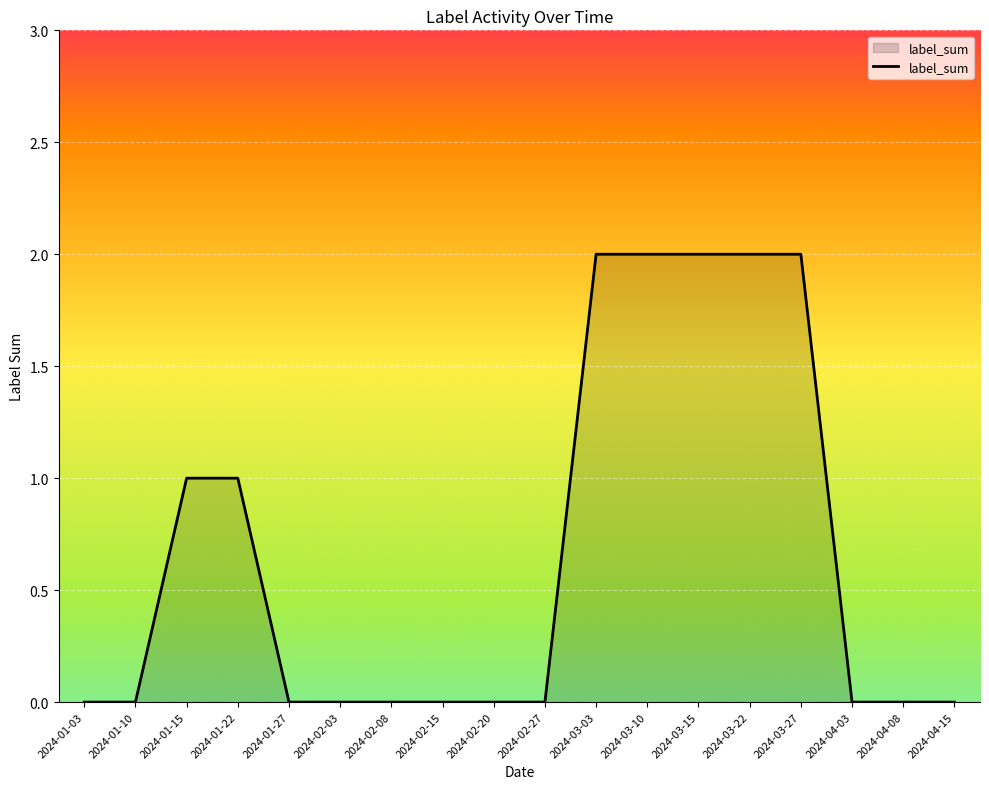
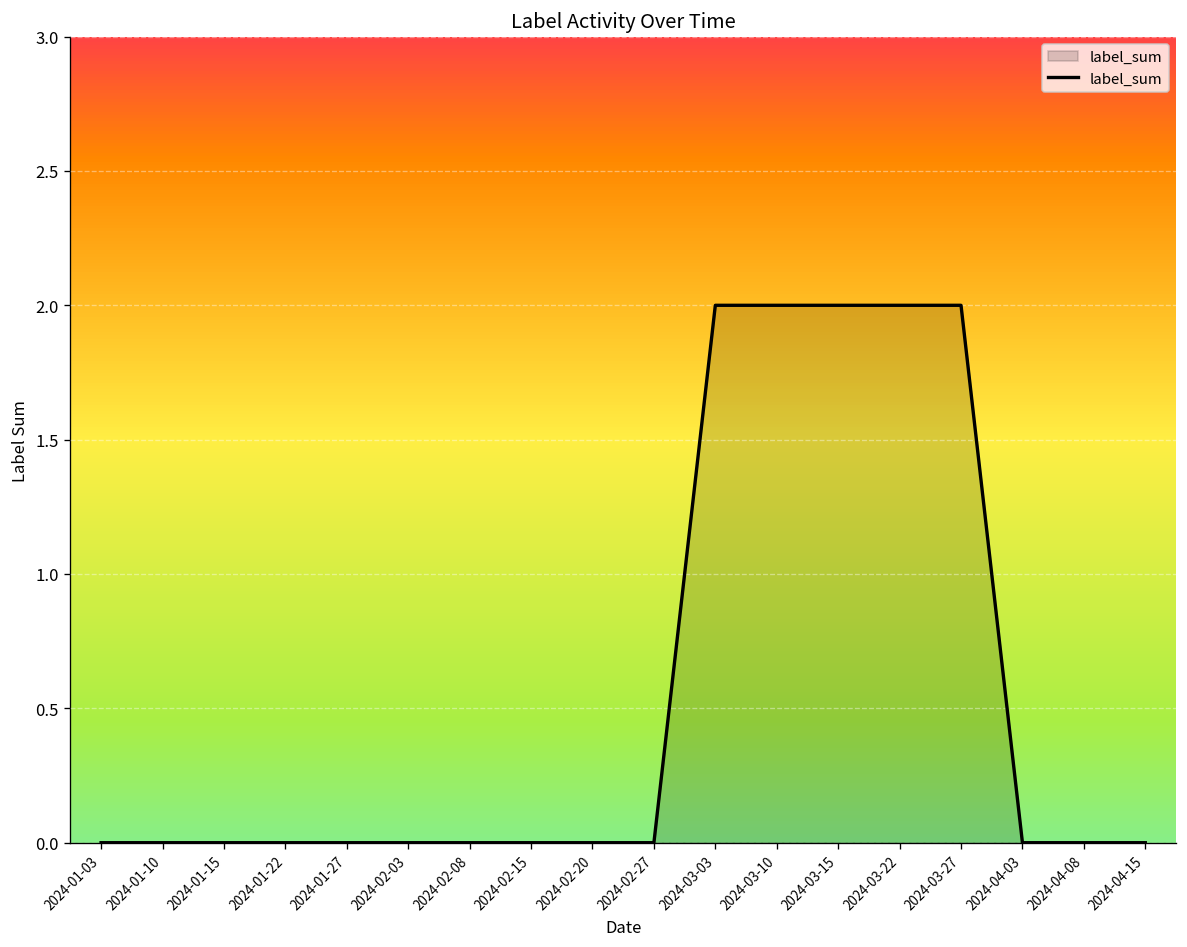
2024-01-15: 1 -> 0
2024-01-22: 1 -> 0
